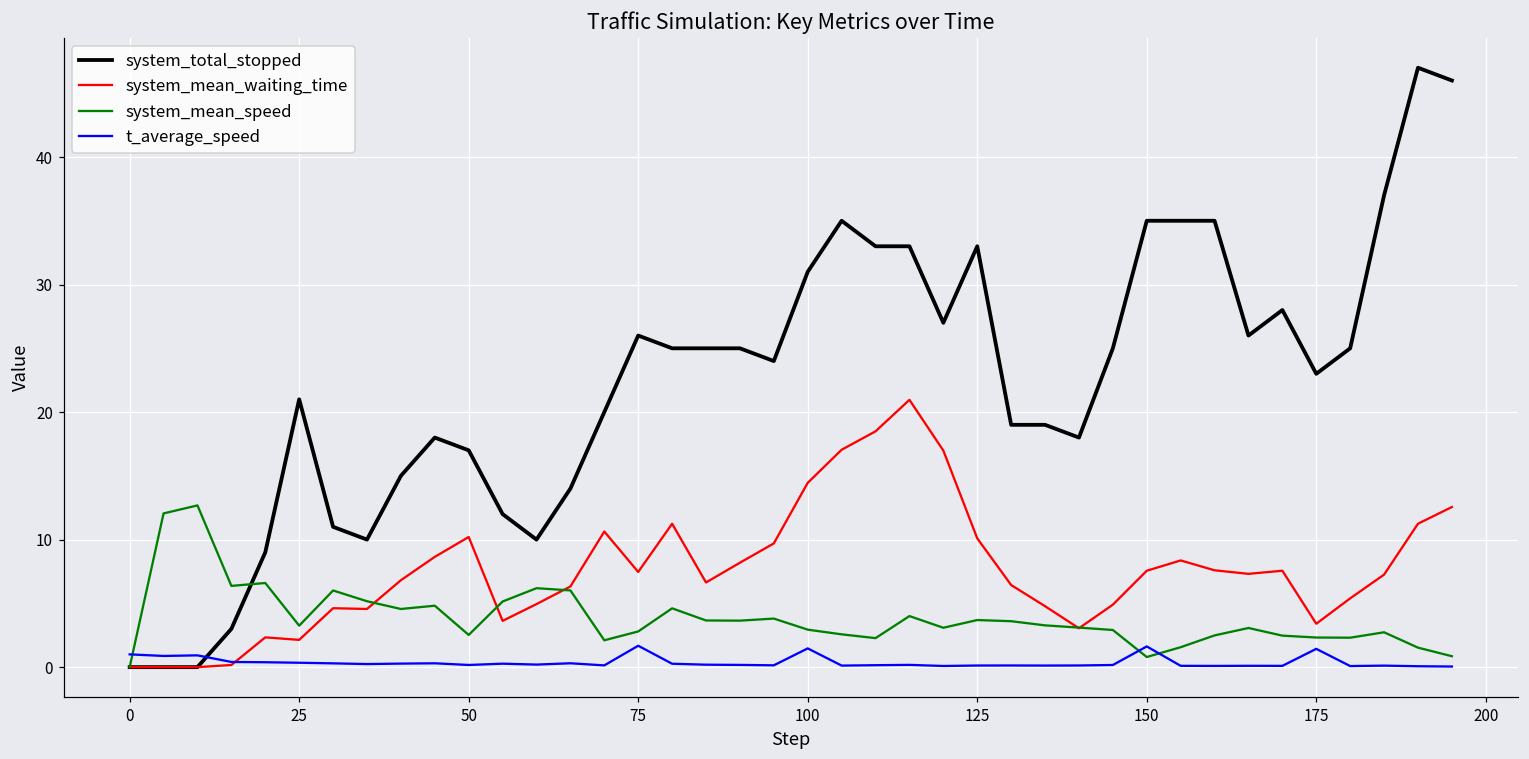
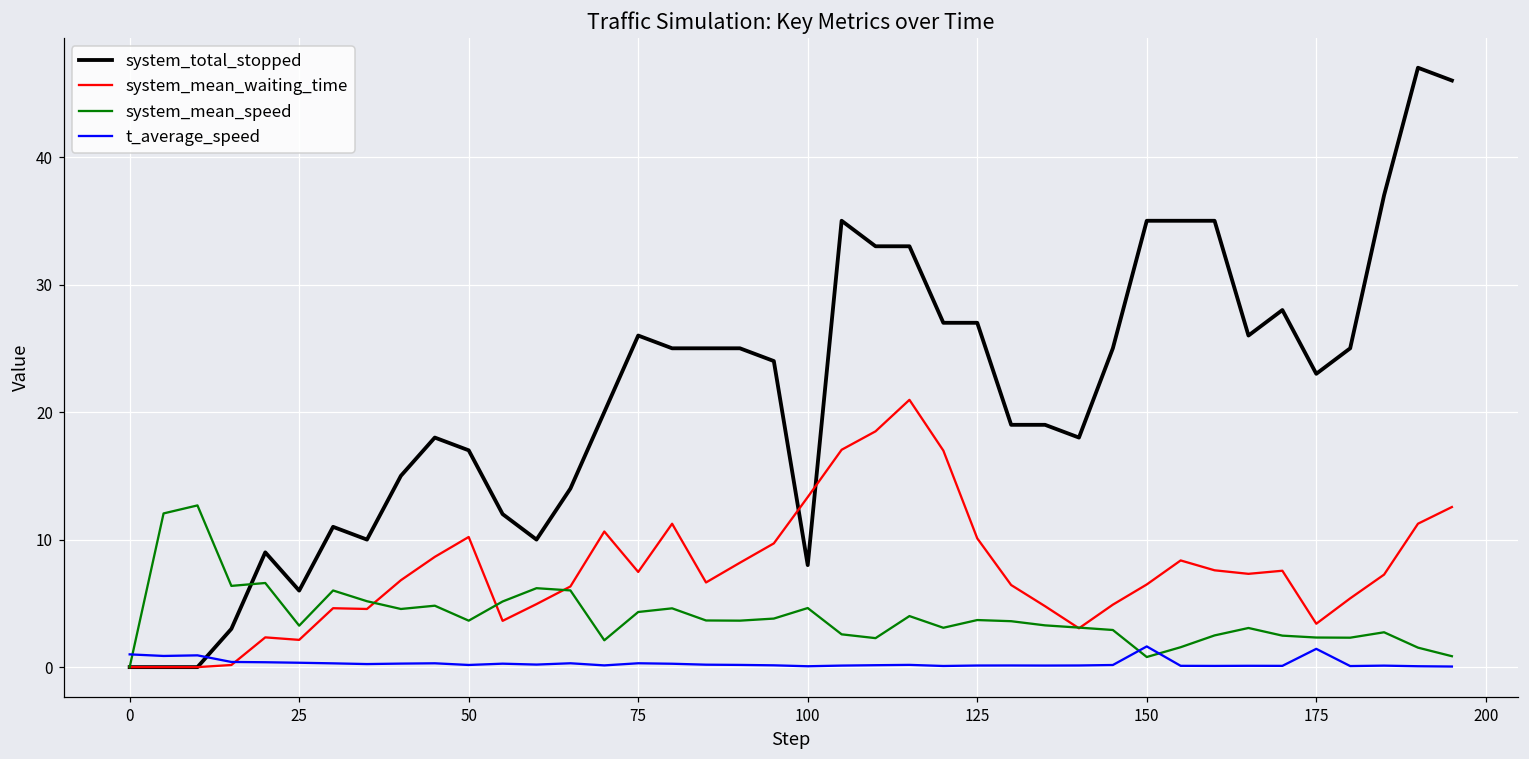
system_total_stopped, 25: 21 -> 6
system_mean_speed, 50: 2.5 -> 3.6
system_mean_speed, 75: 2.8 -> 4.3
t_average_speed, 75: 1.7 -> 0.3
system_total_stopped, 100: 31 -> 8
system_mean_waiting_time, 100: 14.5 -> 13.3
system_mean_speed, 100: 2.9 -> 4.6
t_average_speed, 100: 1.5 -> 0.1
system_total_stopped, 125: 33 -> 27
system_mean_waiting_time, 150: 7.6 -> 6.5
